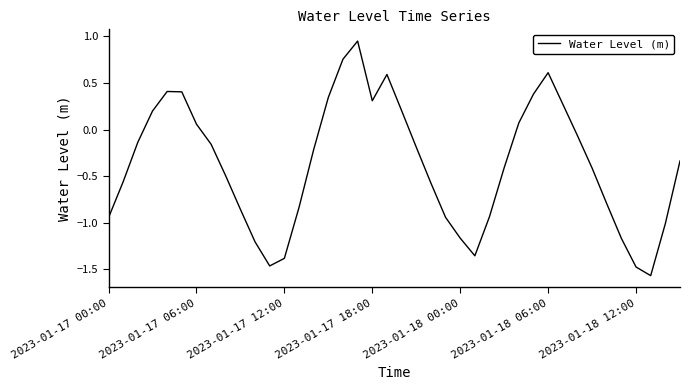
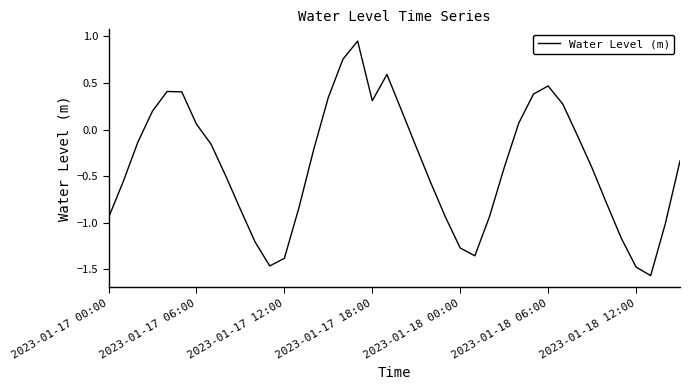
2023-01-18 00:00: -1.2 -> -1.3
2023-01-18 06:00: 0.6 -> 0.5
